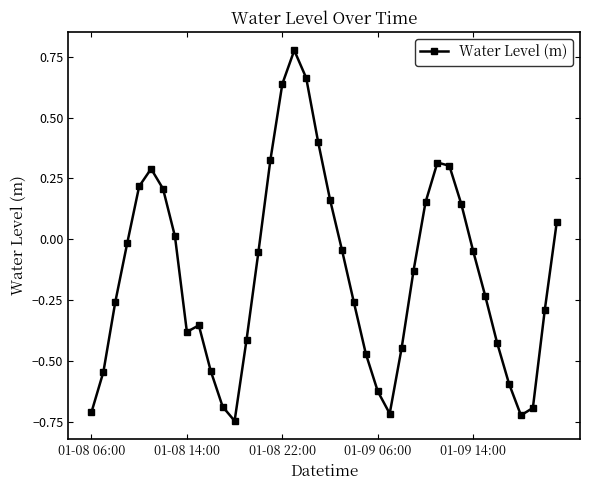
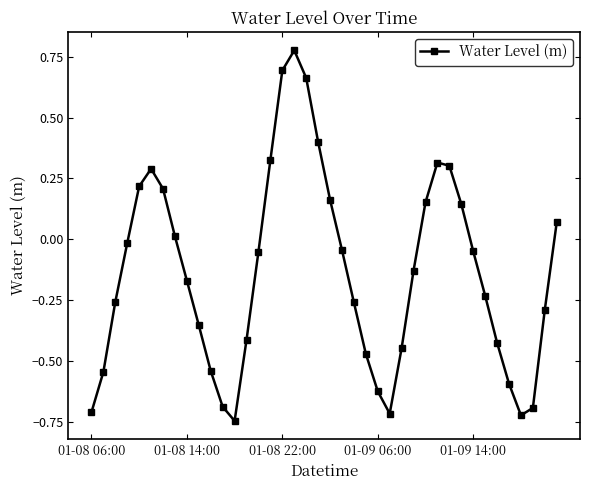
01-08 14:00: -0.38 -> -0.17
01-08 22:00: 0.64 -> 0.69
